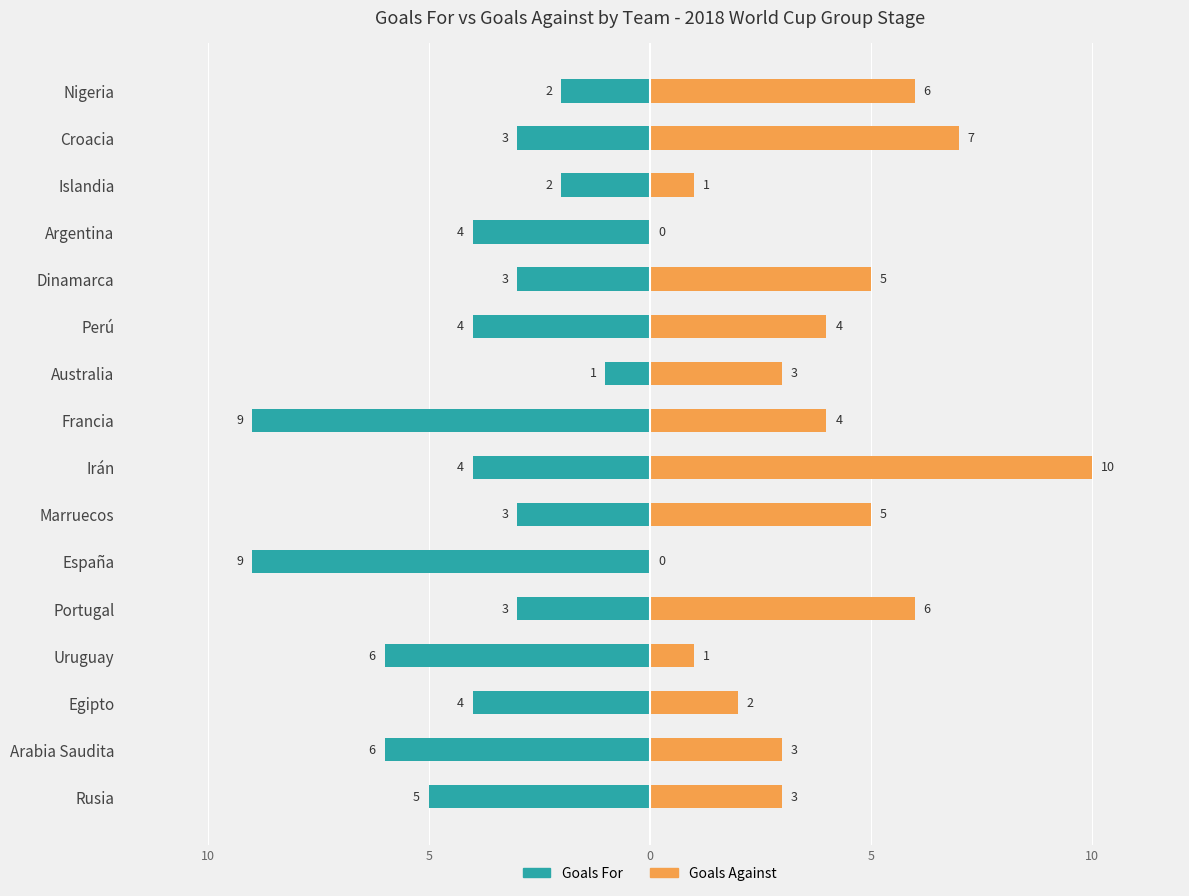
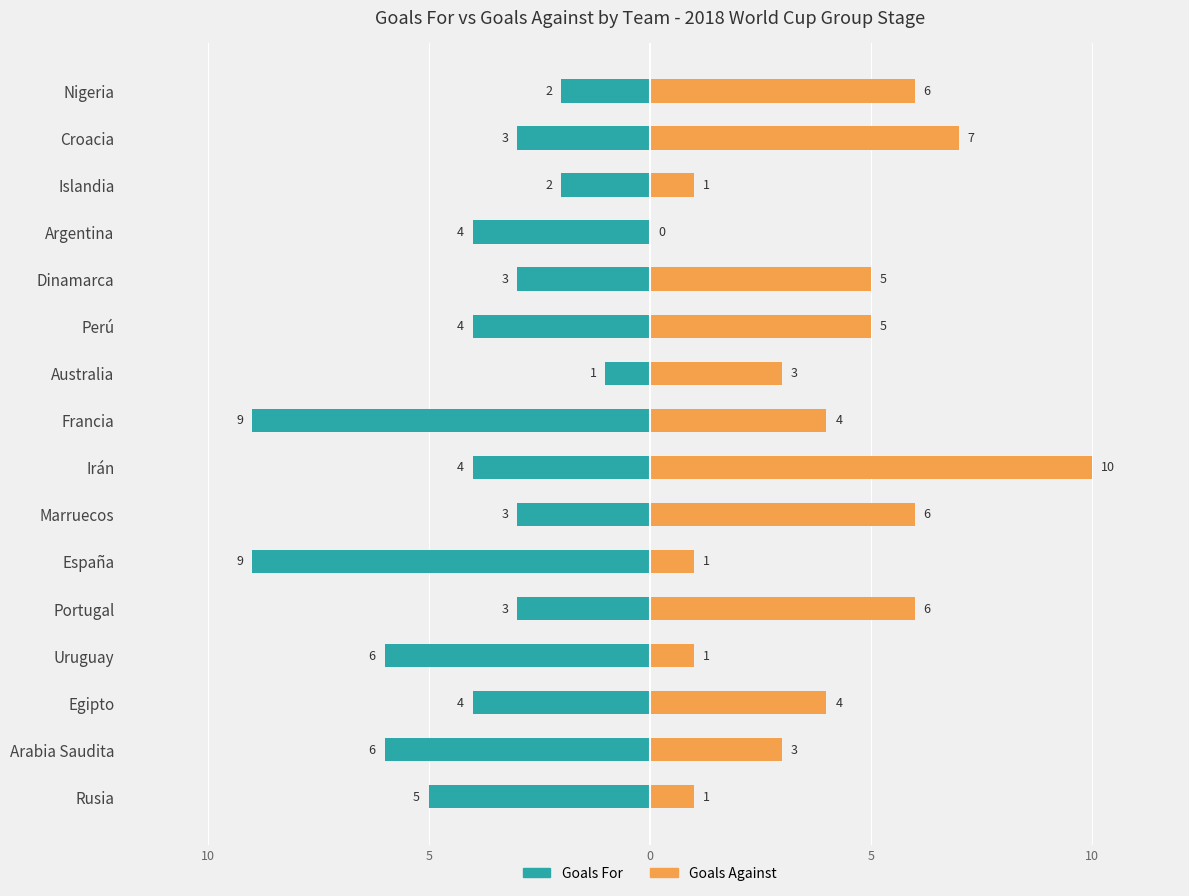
Goals Against, Perú: 4 -> 5
Goals Against, Marruecos: 5 -> 6
Goals Against, España: 0 -> 1
Goals Against, Egipto: 2 -> 4
Goals Against, Rusia: 3 -> 1
